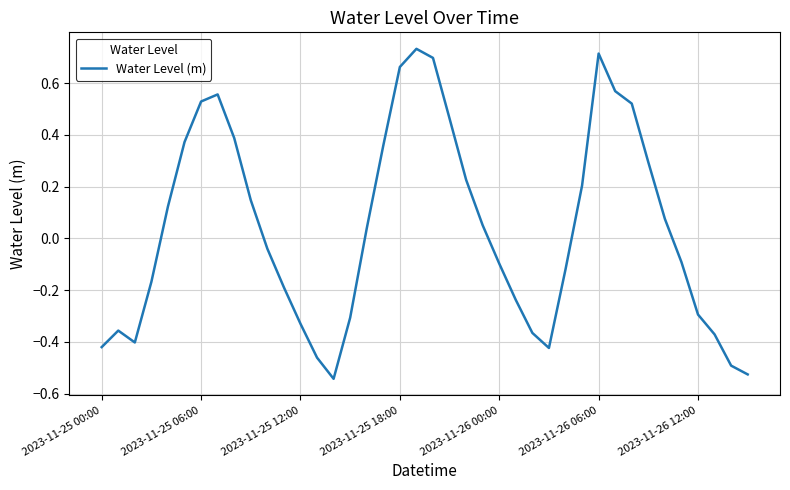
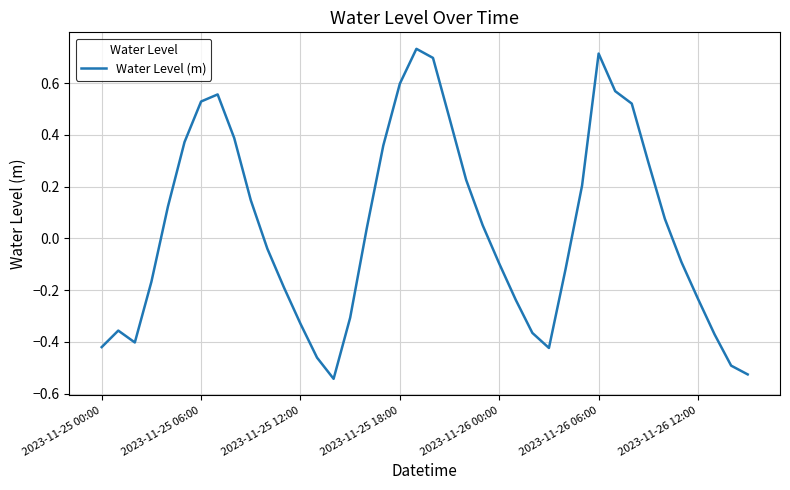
2023-11-25 18:00: 0.66 -> 0.60
2023-11-26 12:00: -0.29 -> -0.23
